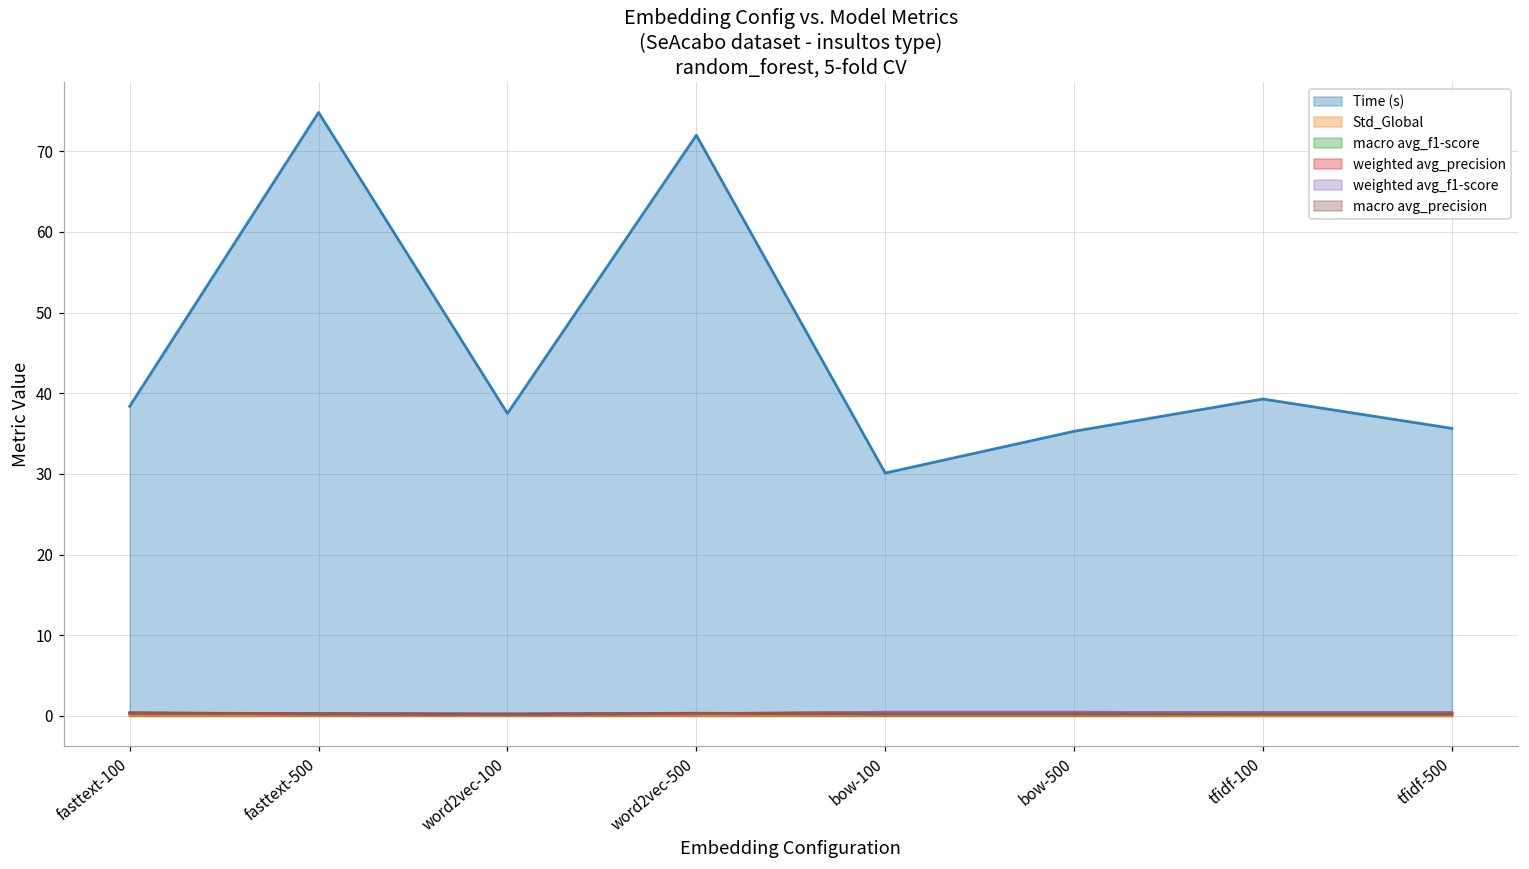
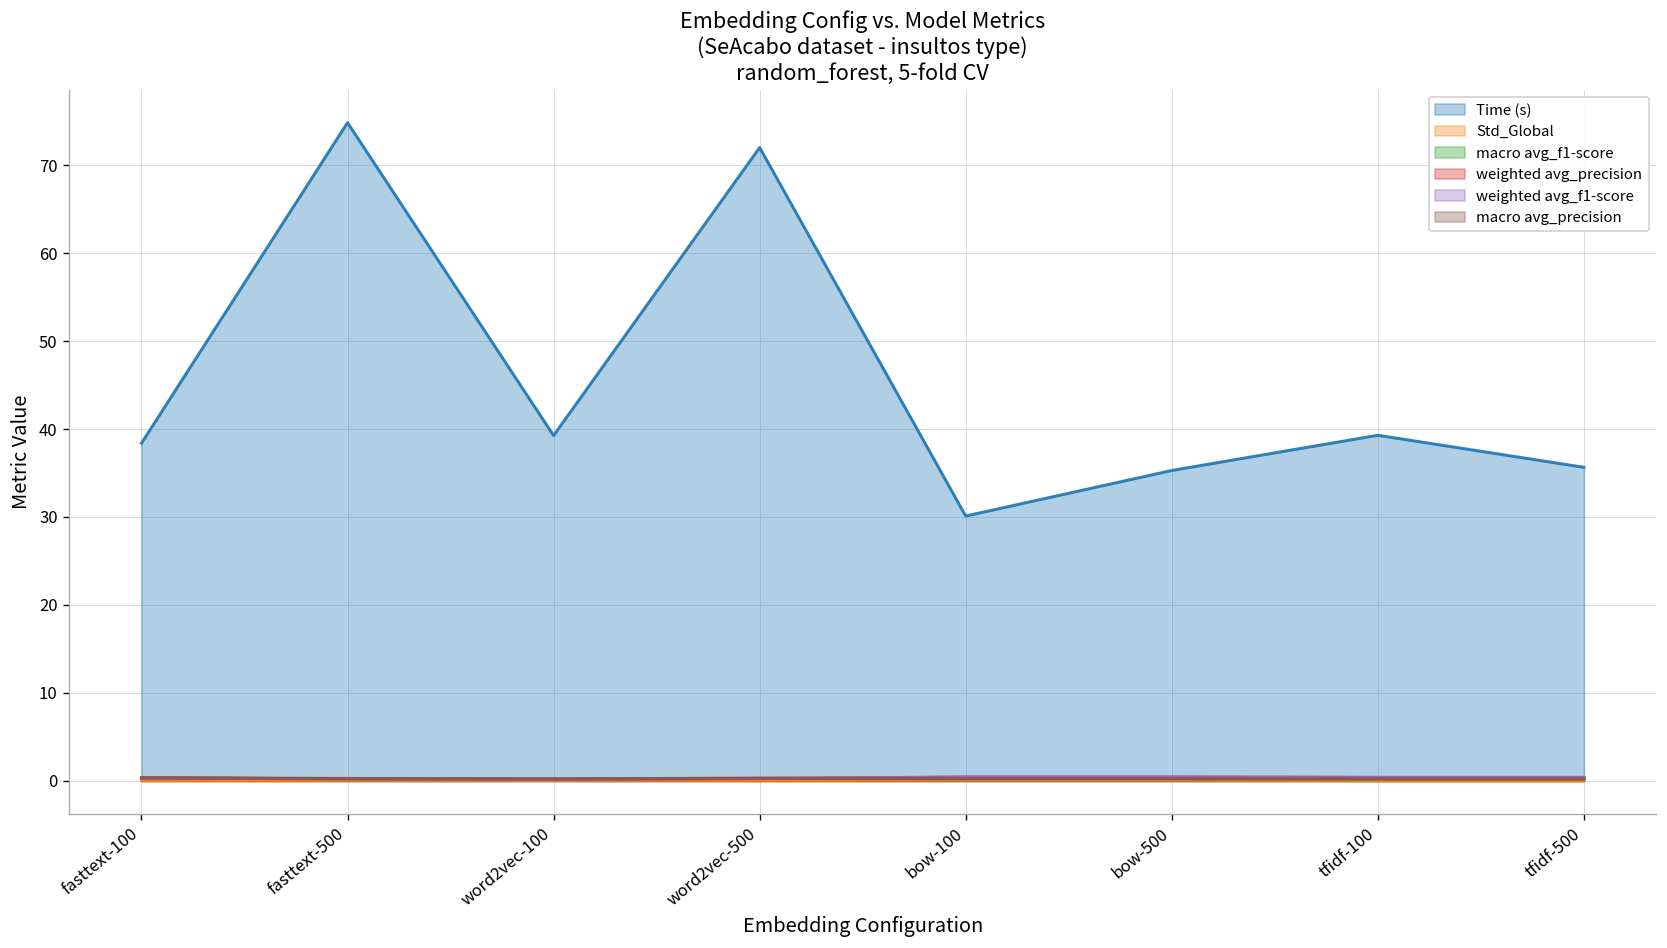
Time (s), word2vec-100: 38 -> 39
